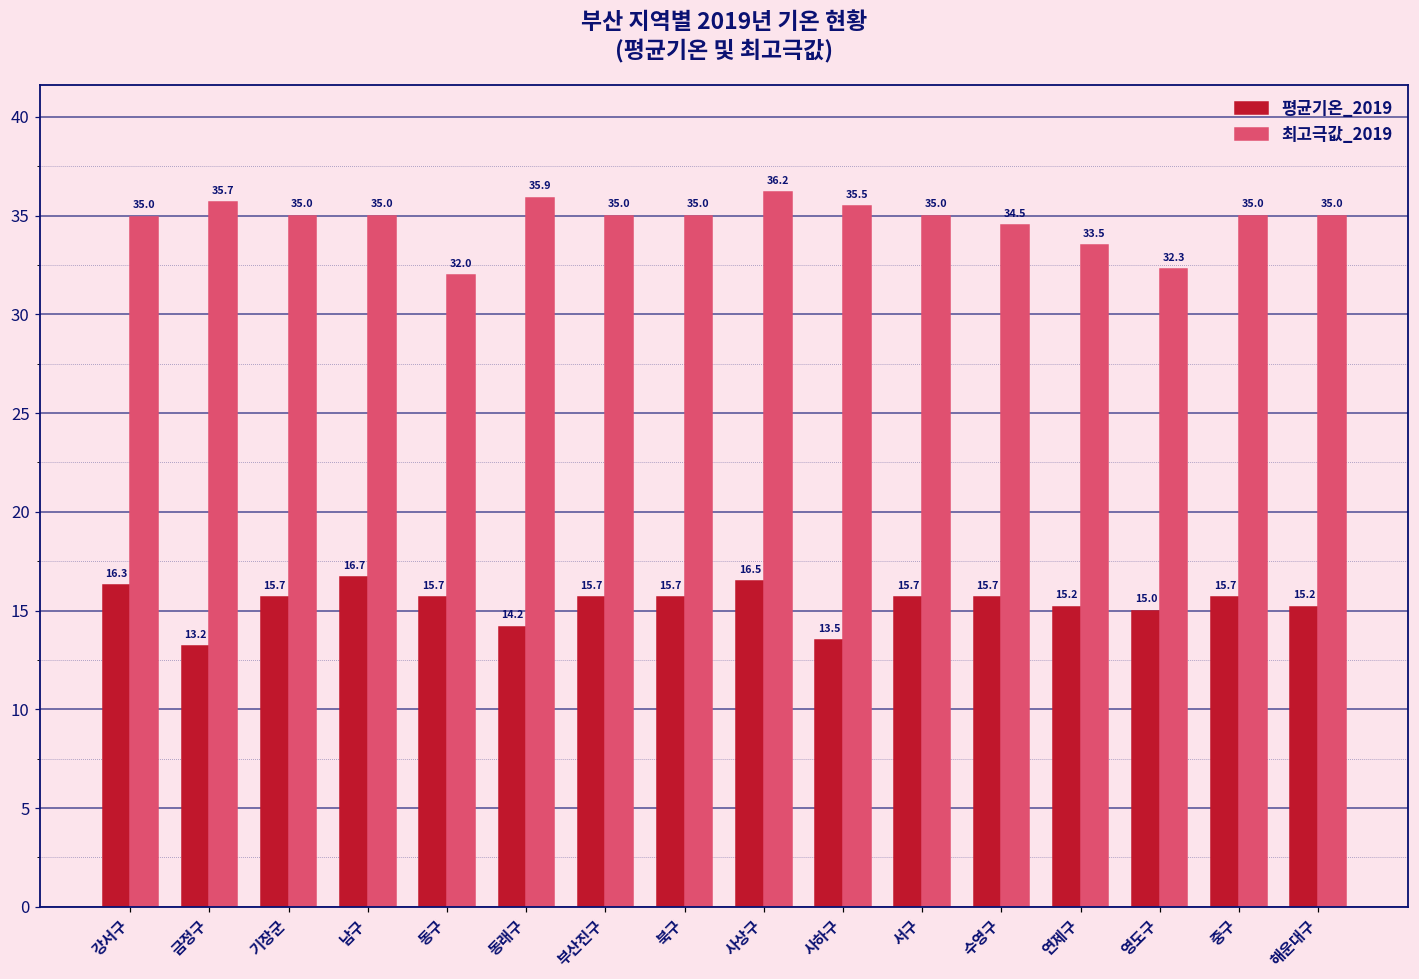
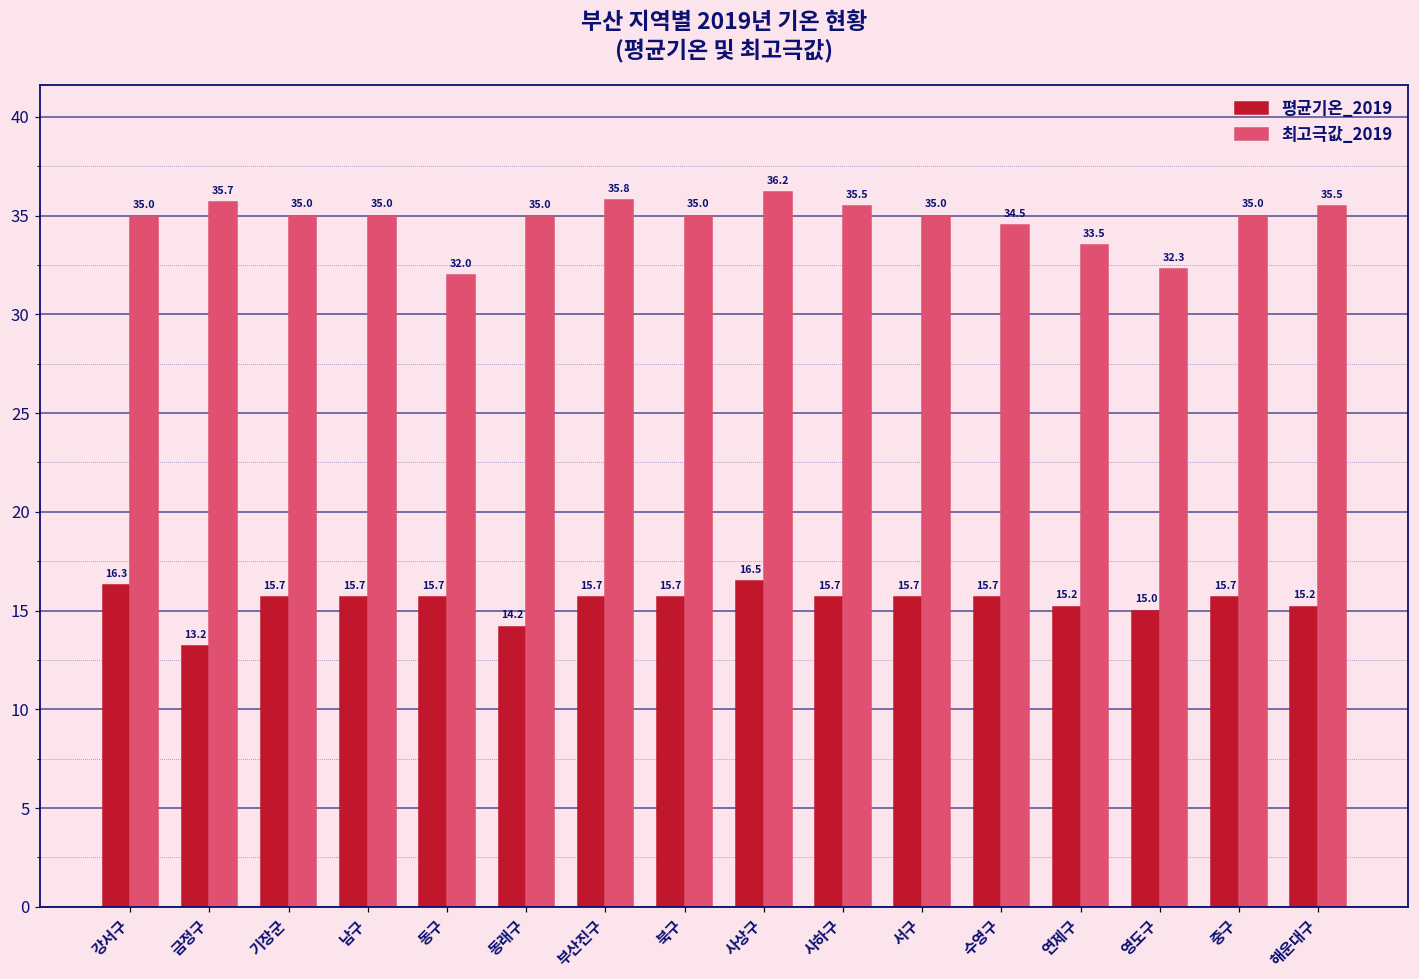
평균기온_2019, 남구: 16.7 -> 15.7
최고극값_2019, 동래구: 35.9 -> 35.0
최고극값_2019, 부산진구: 35.0 -> 35.8
평균기온_2019, 사하구: 13.5 -> 15.7
최고극값_2019, 해운대구: 35.0 -> 35.5
